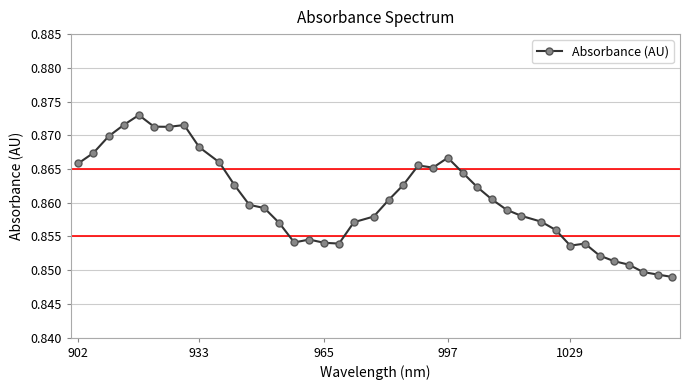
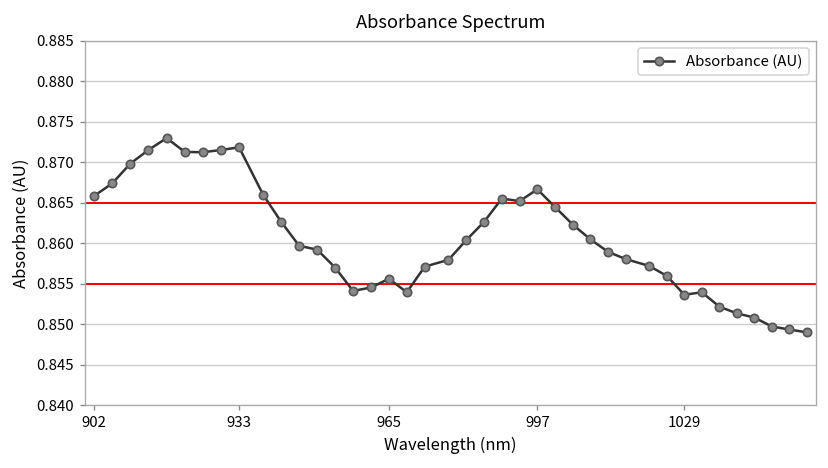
933: 0.868 -> 0.872
965: 0.854 -> 0.856
